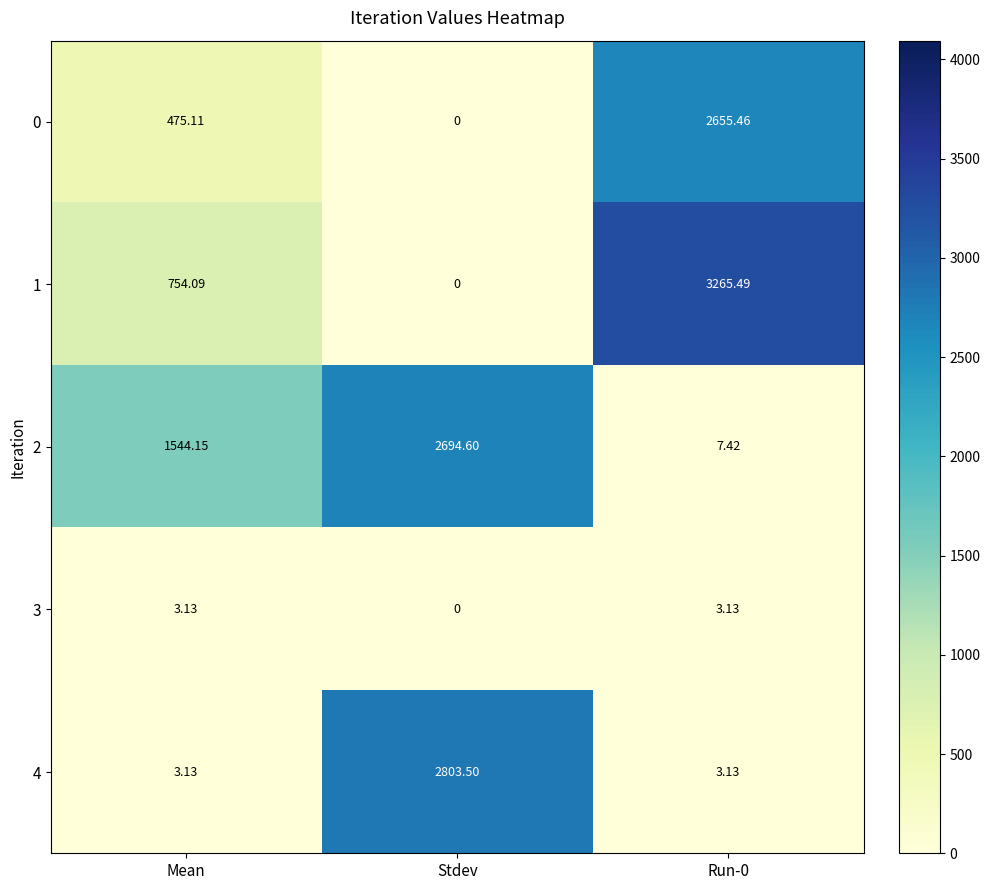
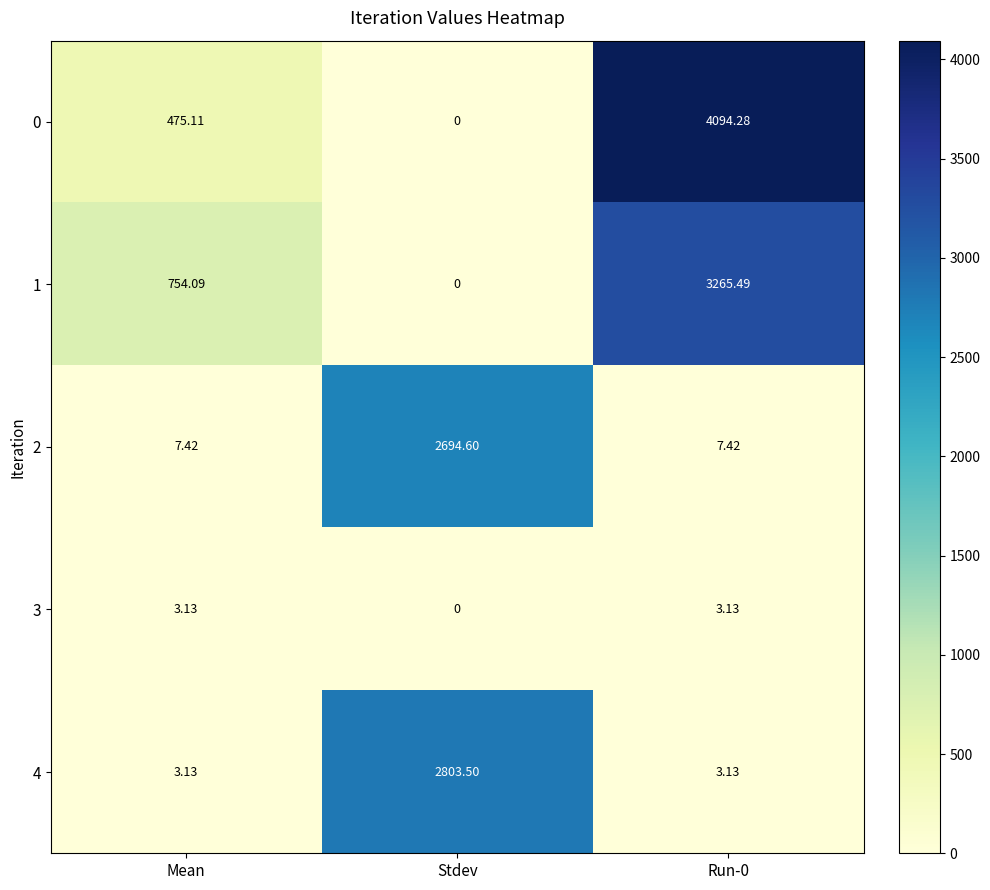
0, Run-0: 2655.46 -> 4094.28
2, Mean: 1544.15 -> 7.42
